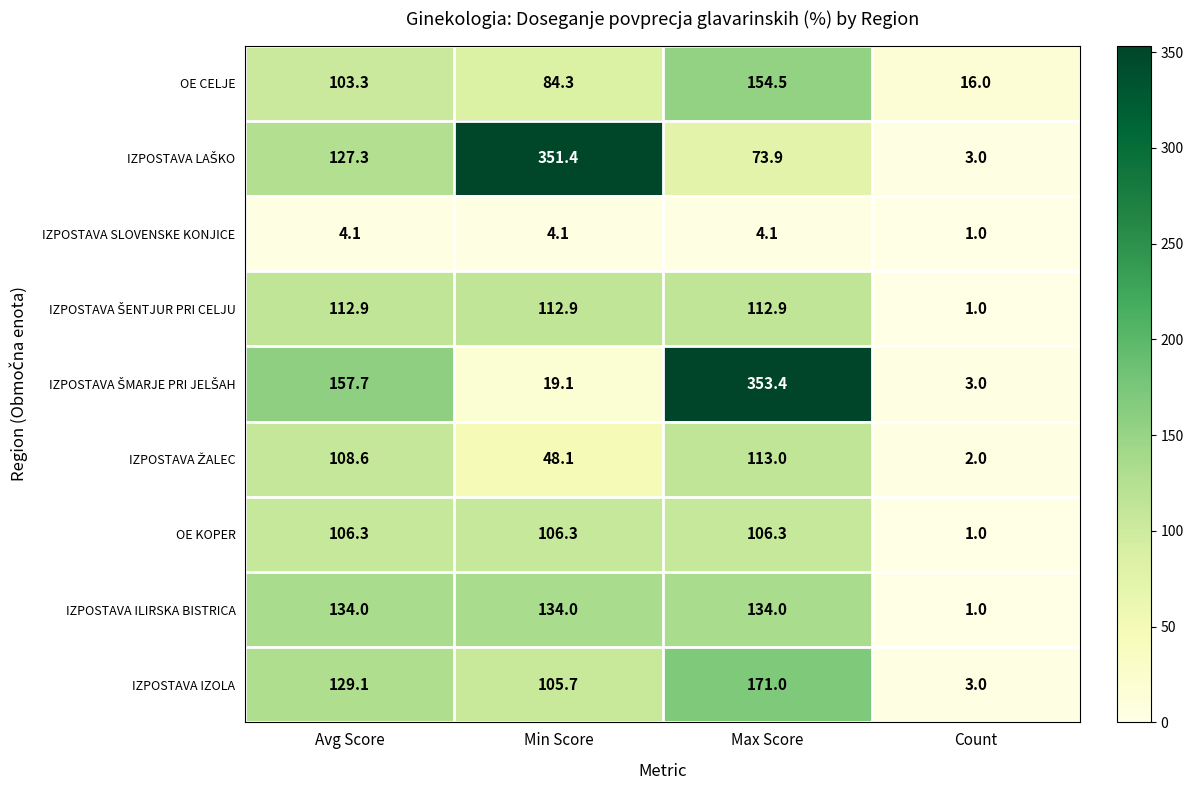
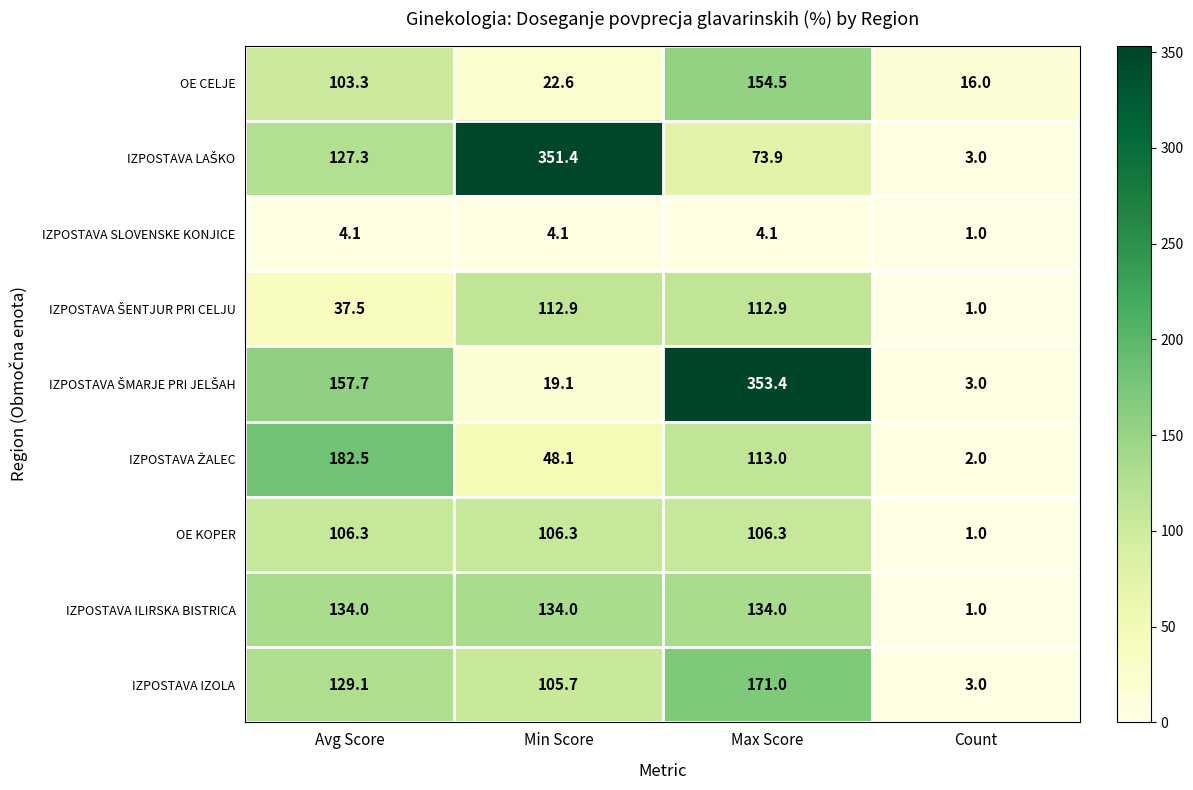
OE CELJE, Min Score: 84.3 -> 22.6
IZPOSTAVA ŠENTJUR PRI CELJU, Avg Score: 112.9 -> 37.5
IZPOSTAVA ŽALEC, Avg Score: 108.6 -> 182.5
